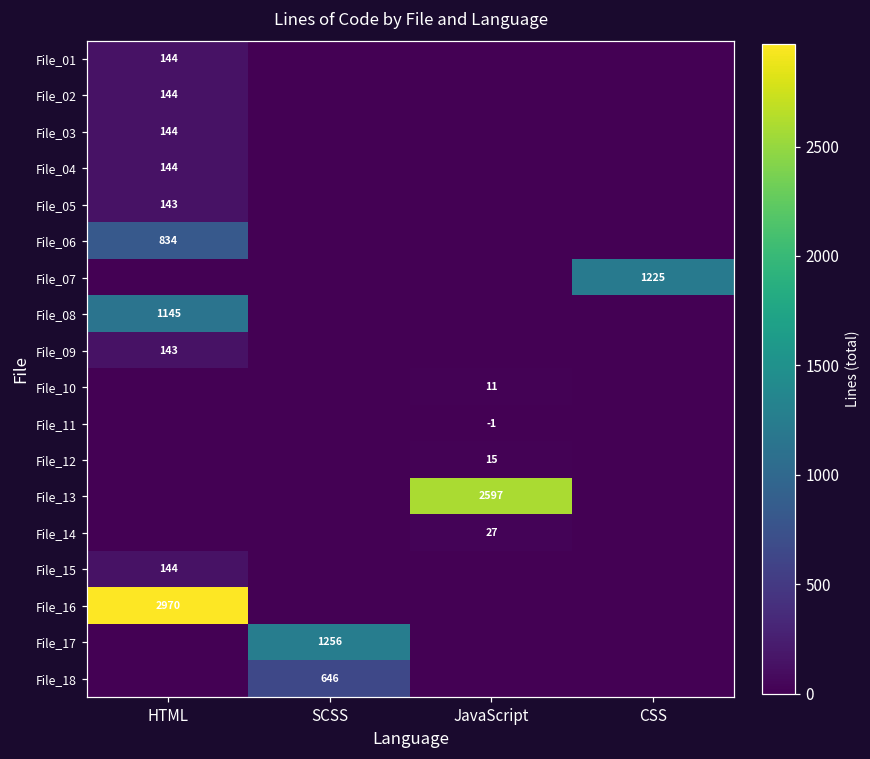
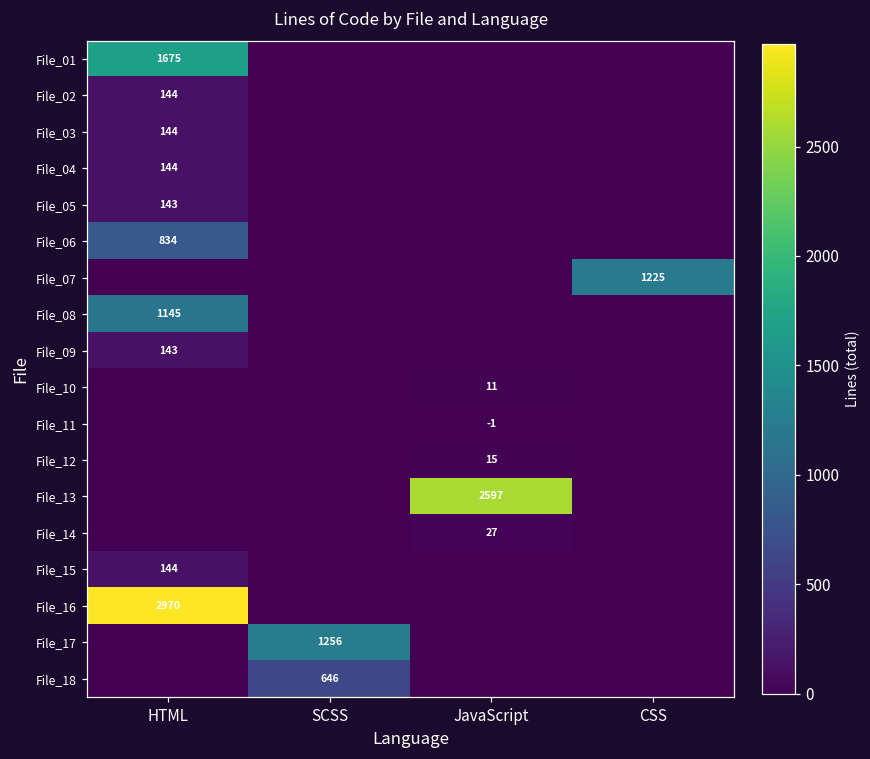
File_01, HTML: 144 -> 1675
